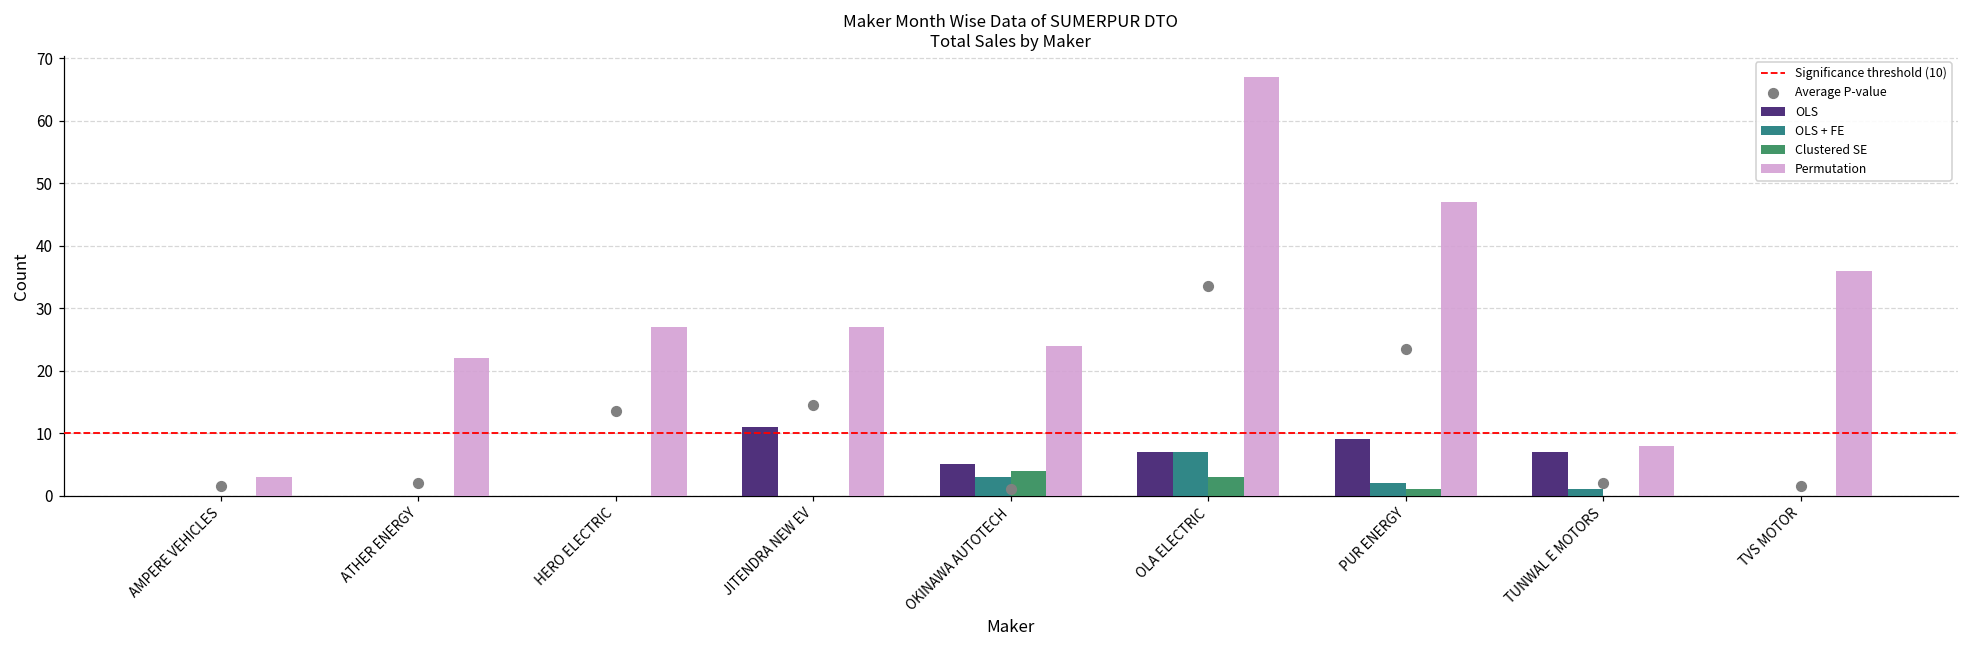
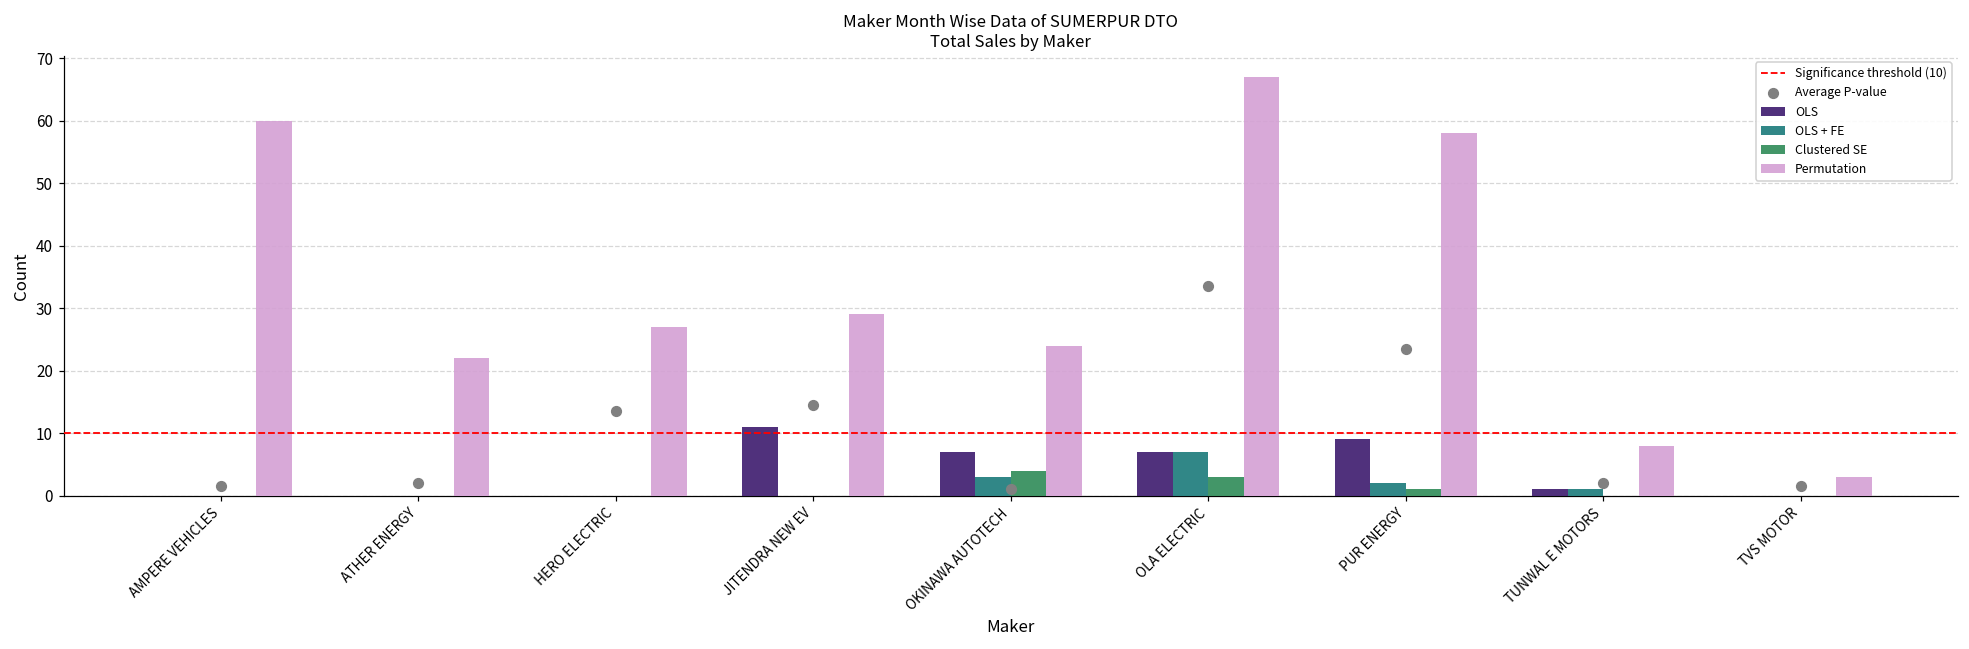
Permutation, AMPERE VEHICLES: 3 -> 60
Permutation, JITENDRA NEW EV: 27 -> 29
OLS, OKINAWA AUTOTECH: 5 -> 7
Permutation, PUR ENERGY: 47 -> 58
OLS, TUNWAL E MOTORS: 7 -> 1
Permutation, TVS MOTOR: 36 -> 3
